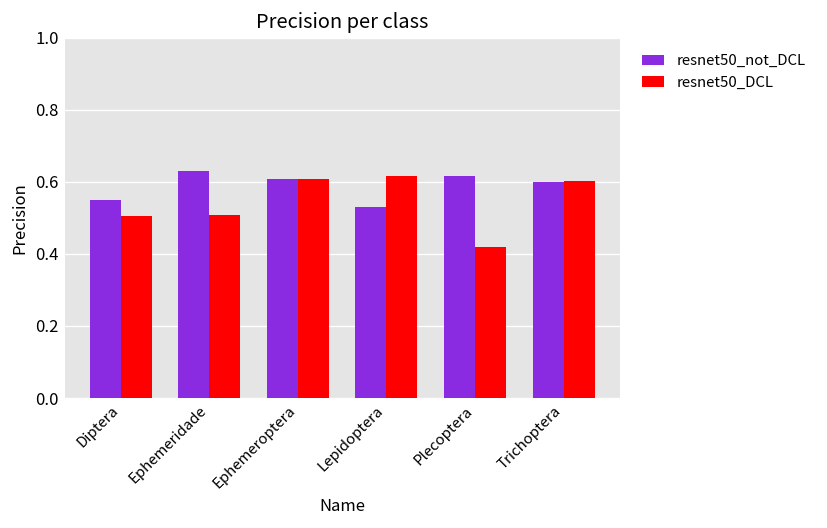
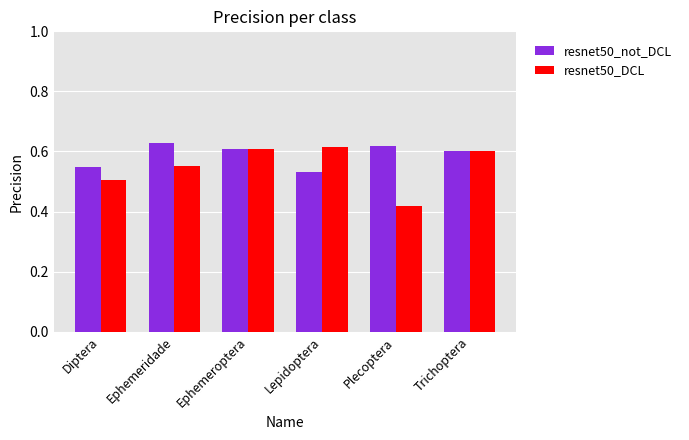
resnet50_DCL, Ephemeridade: 0.51 -> 0.55
